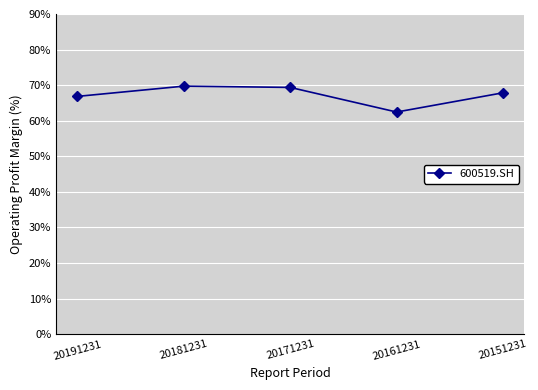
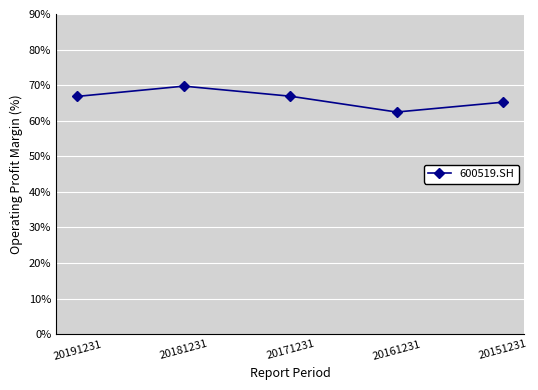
20171231: 69% -> 67%
20151231: 68% -> 65%
